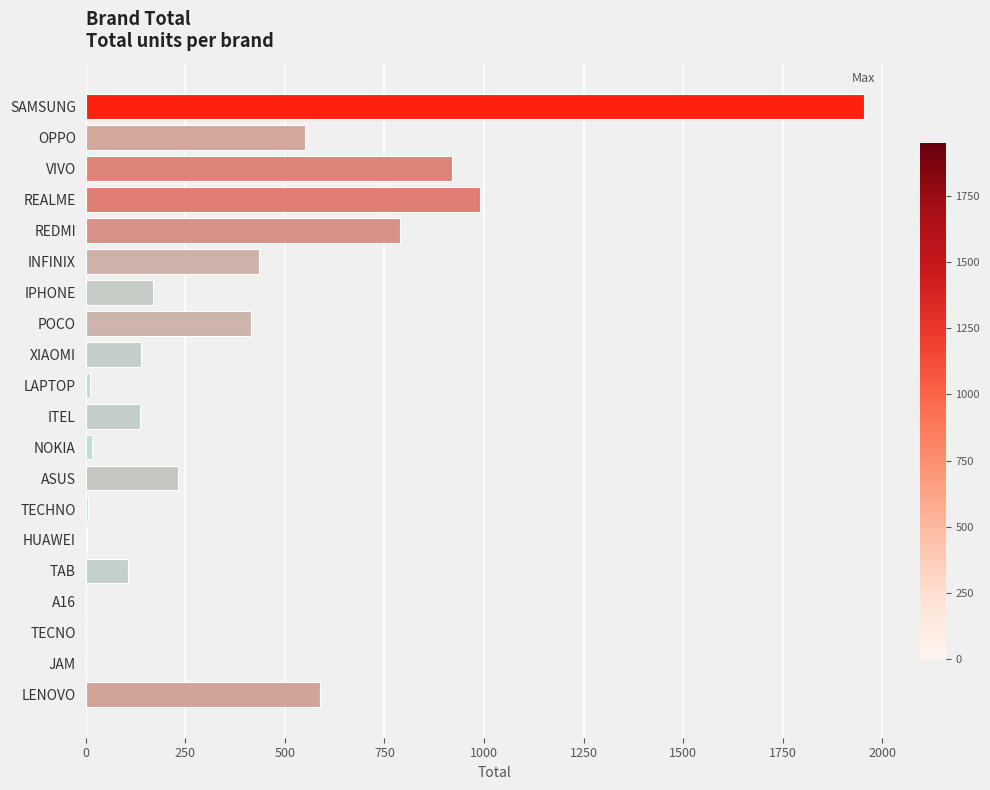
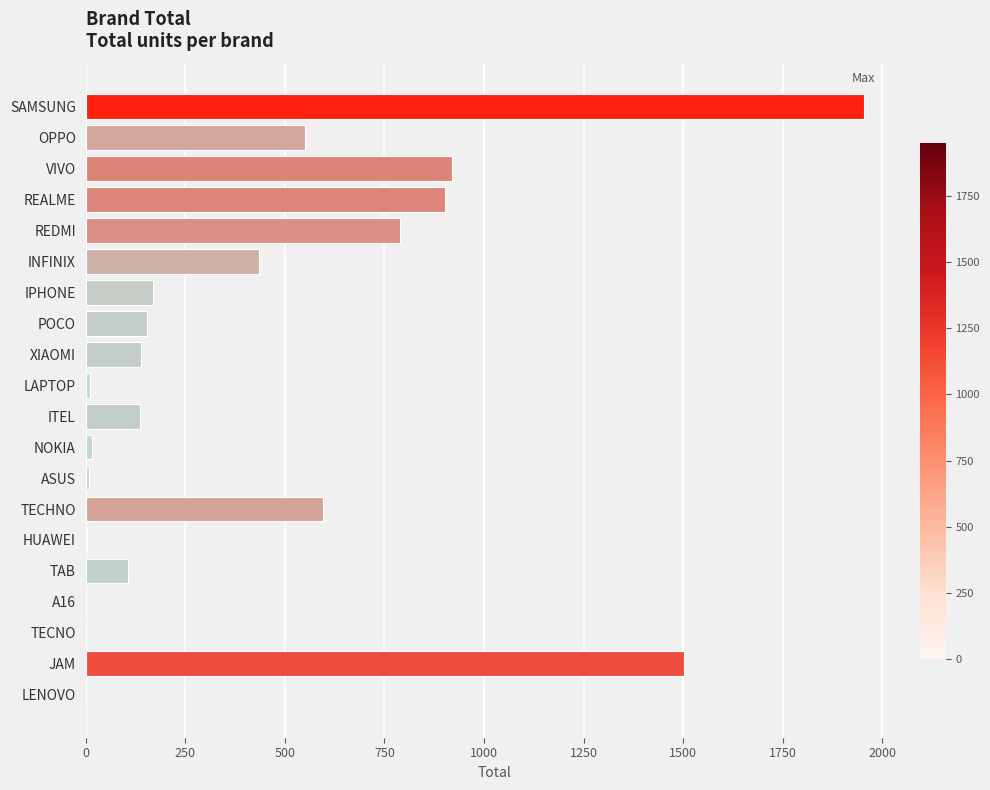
REALME: 990 -> 900
POCO: 420 -> 150
ASUS: 230 -> 10
TECHNO: 10 -> 600
JAM: 0 -> 1500
LENOVO: 590 -> 0
